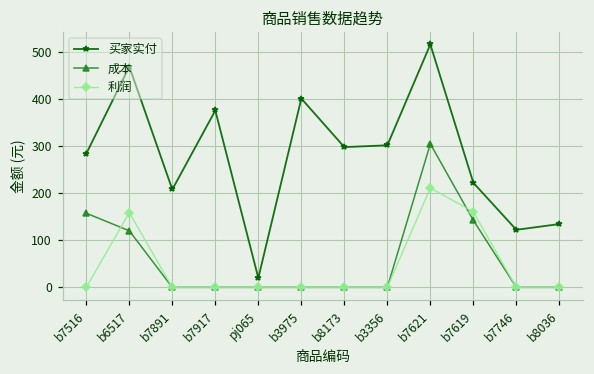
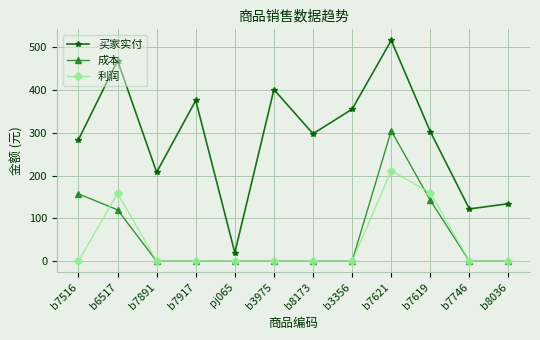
买家实付, b3356: 300 -> 360
买家实付, b7619: 220 -> 300
